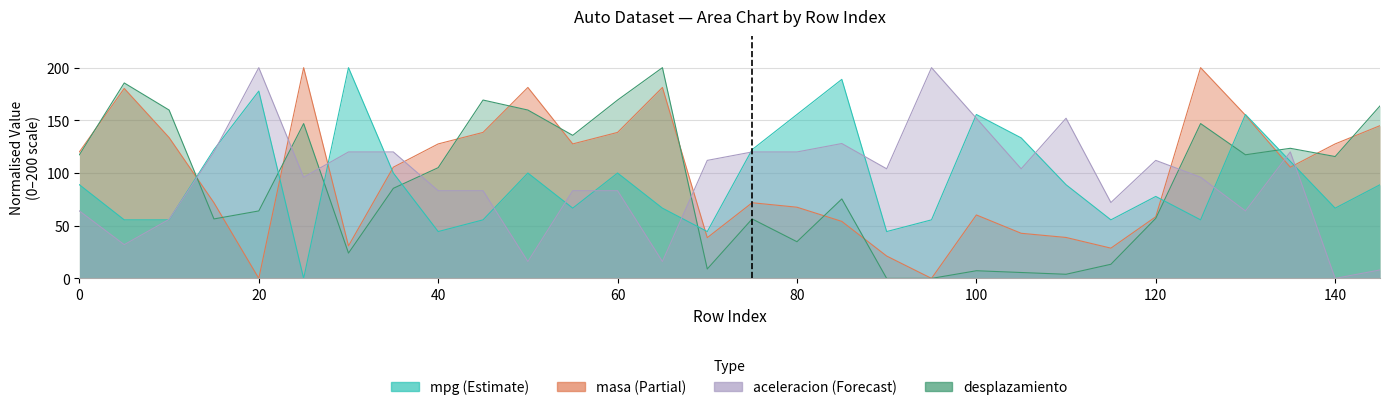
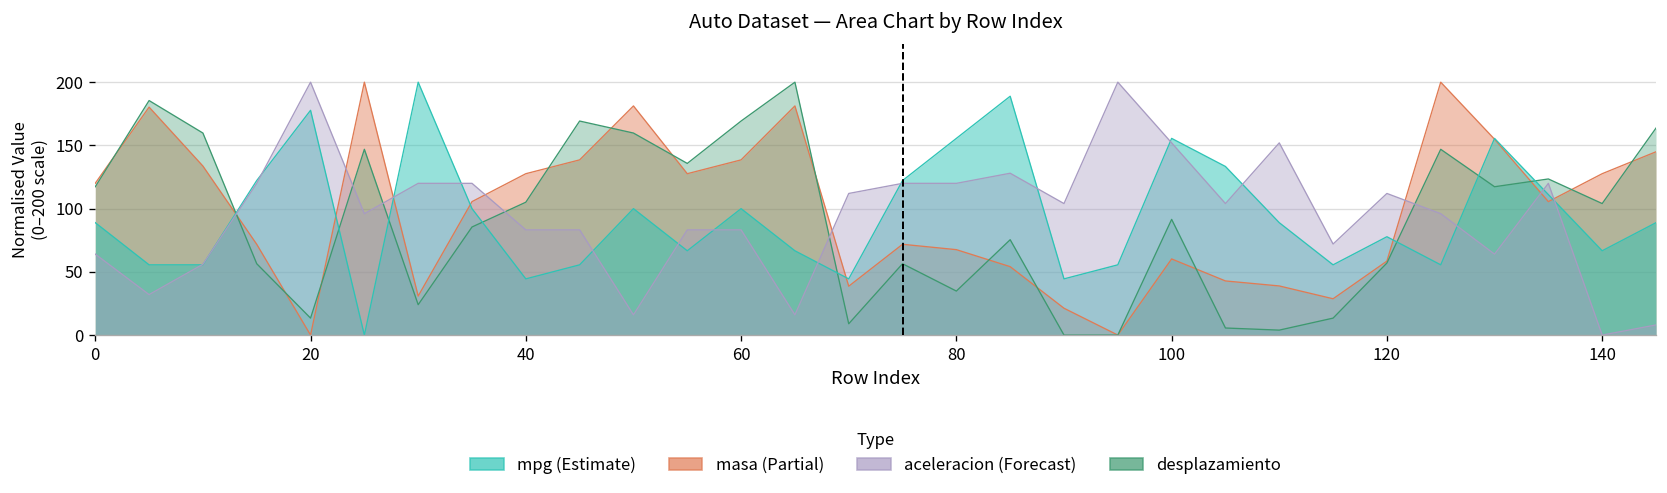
desplazamiento, 20: 64 -> 13
desplazamiento, 100: 7 -> 92
desplazamiento, 140: 116 -> 104
